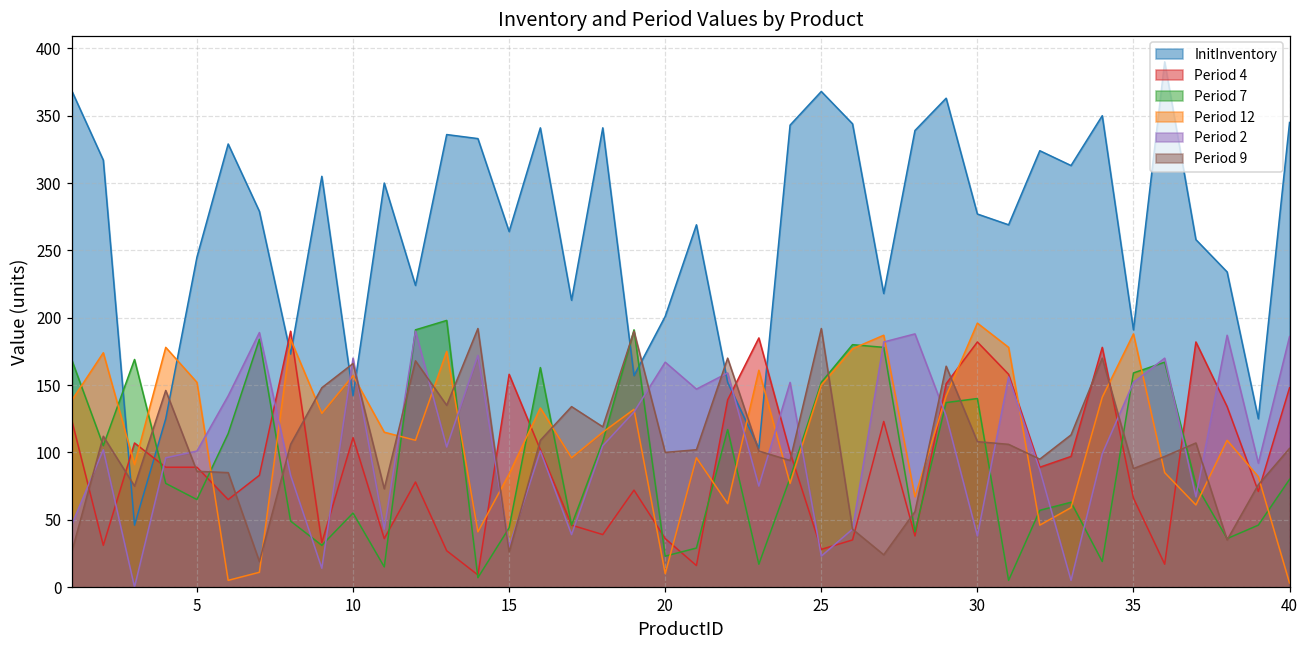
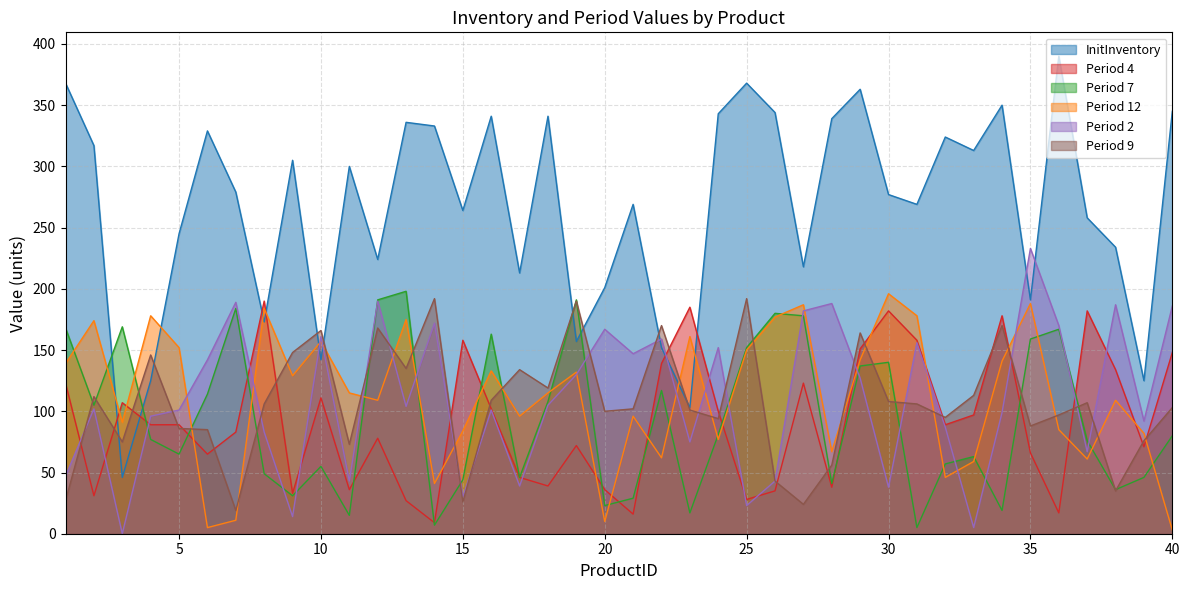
Period 2, 10: 170 -> 161
Period 2, 35: 152 -> 233
